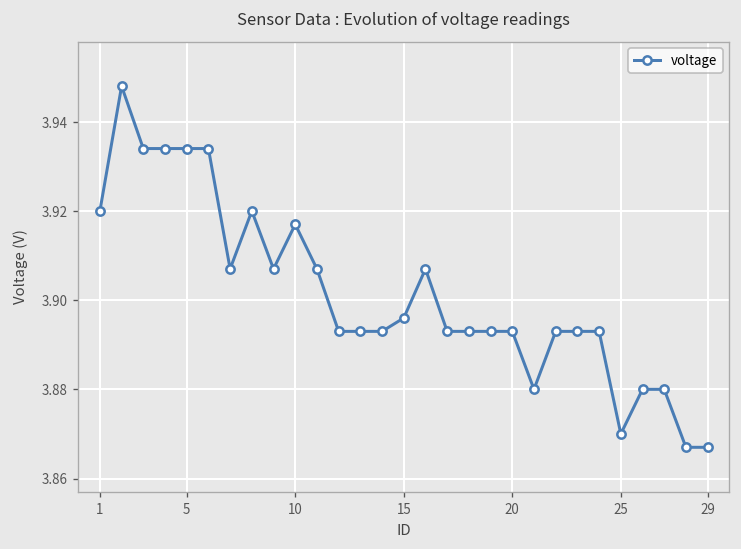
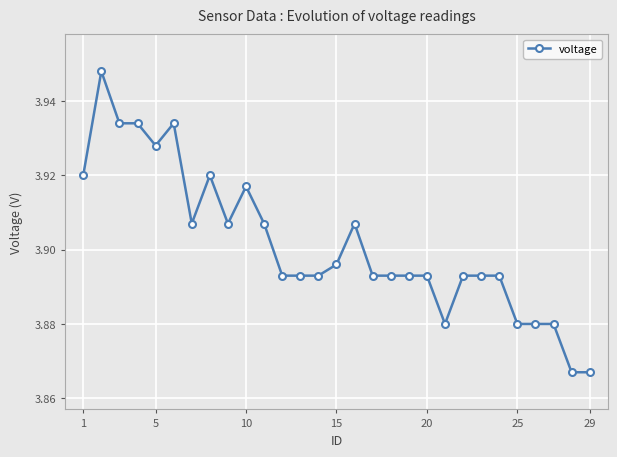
5: 3.934 -> 3.928
25: 3.87 -> 3.88
